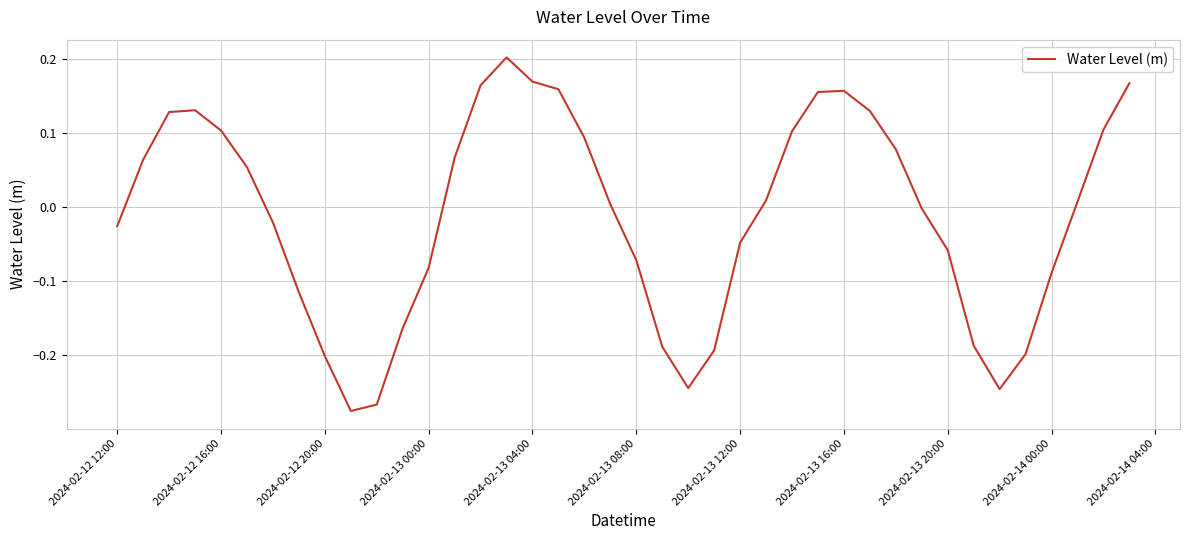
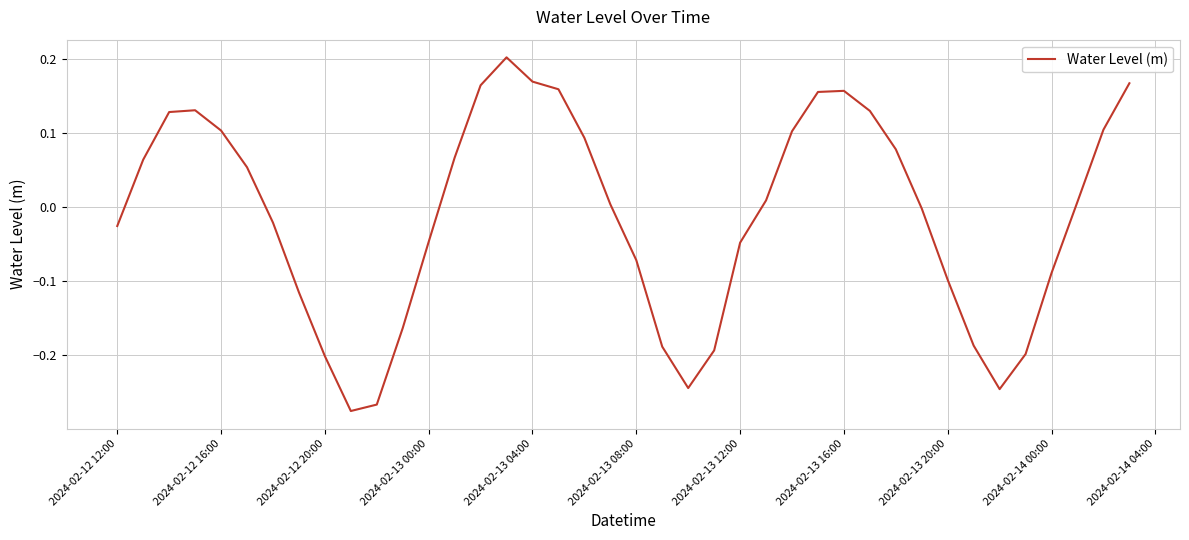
2024-02-13 00:00: -0.08 -> -0.05
2024-02-13 20:00: -0.06 -> -0.10
